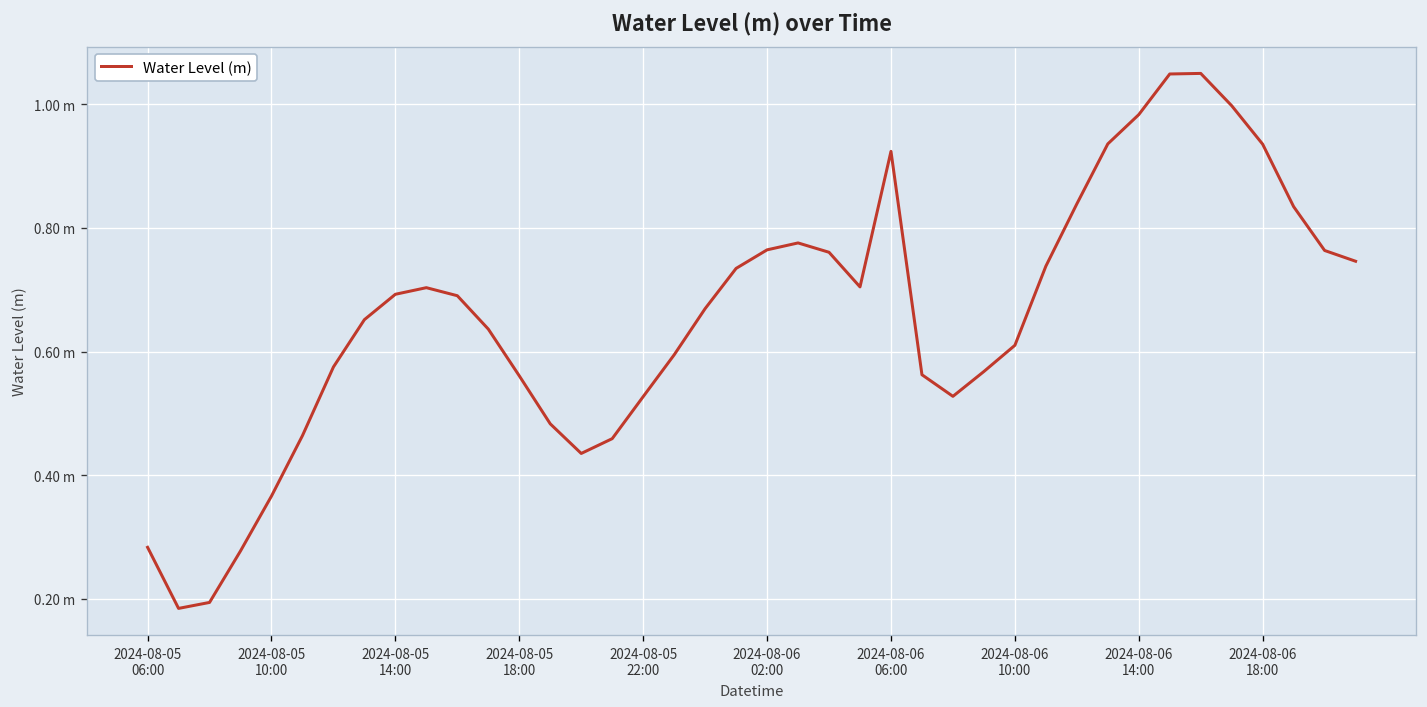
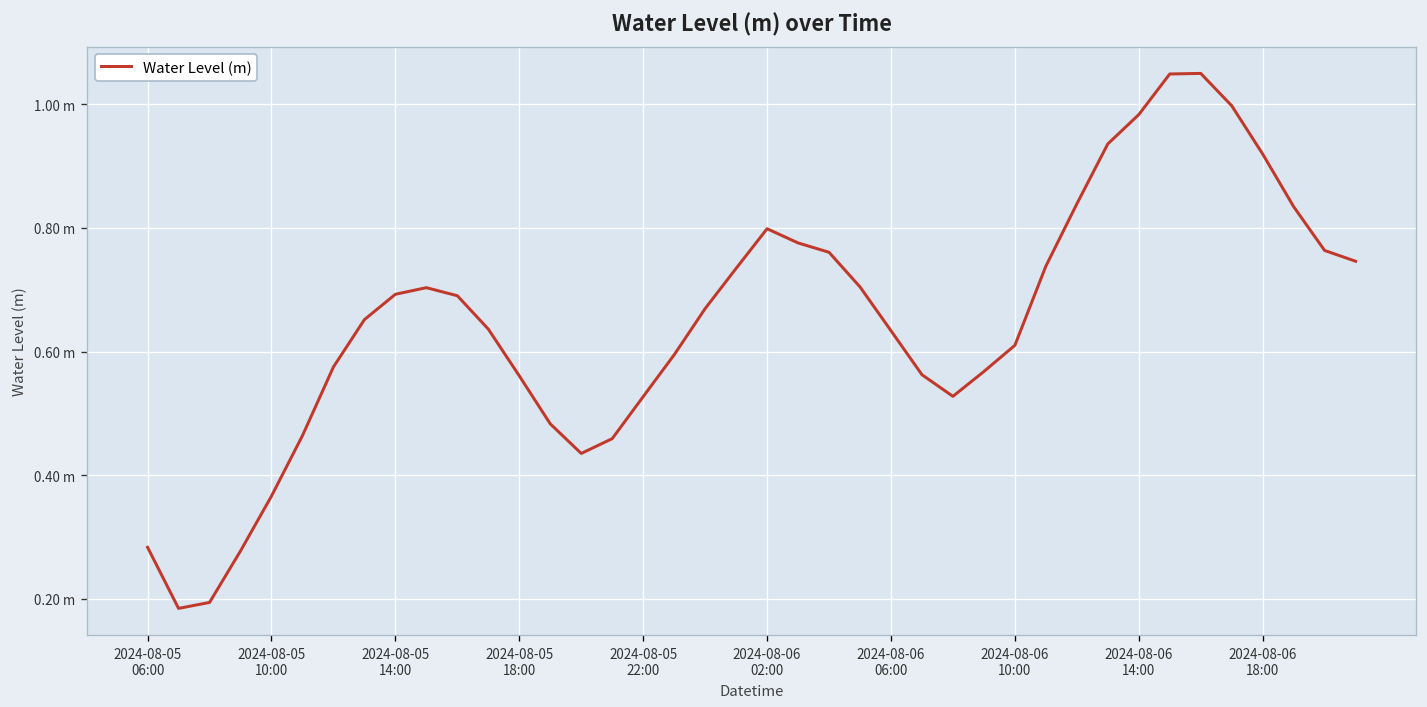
2024-08-06 02:00: 0.76 m -> 0.80 m
2024-08-06 06:00: 0.92 m -> 0.63 m
2024-08-06 18:00: 0.94 m -> 0.92 m
